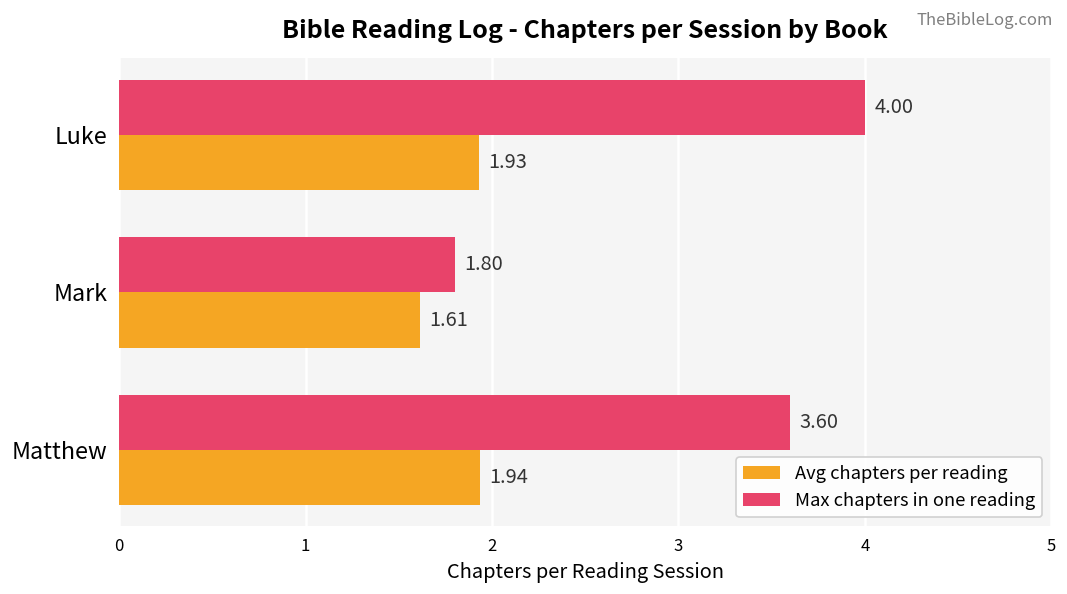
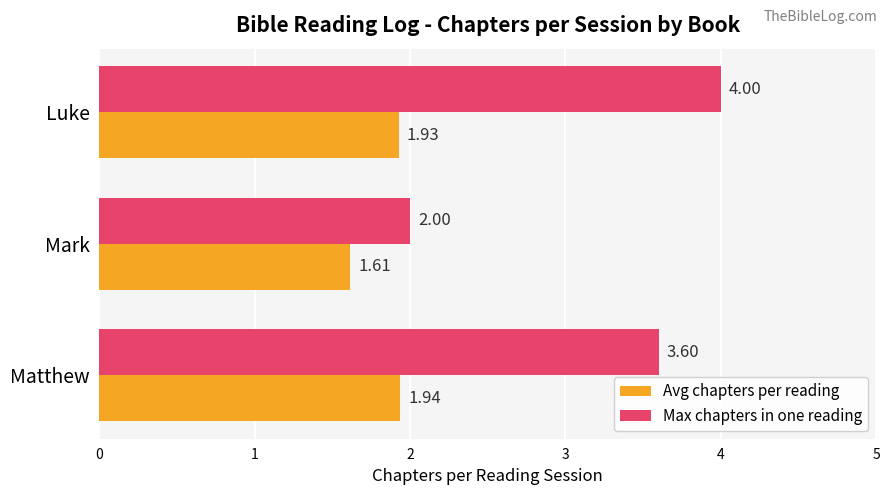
Max chapters in one reading, Mark: 1.80 -> 2.00
